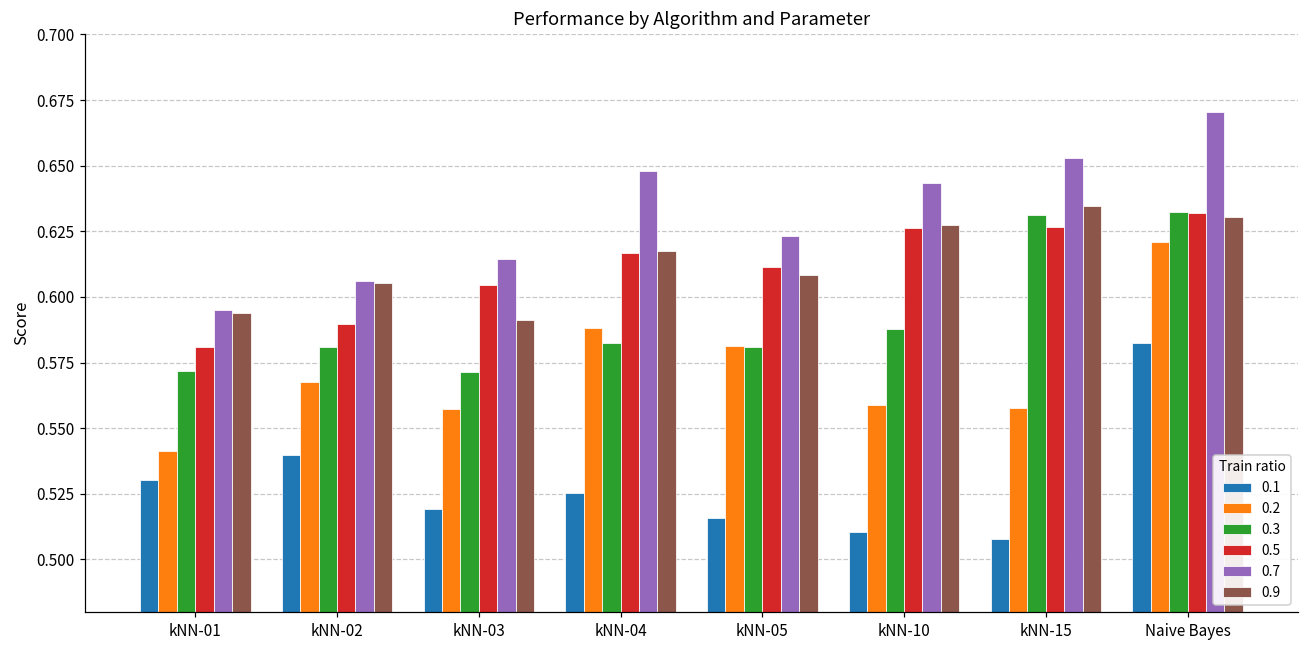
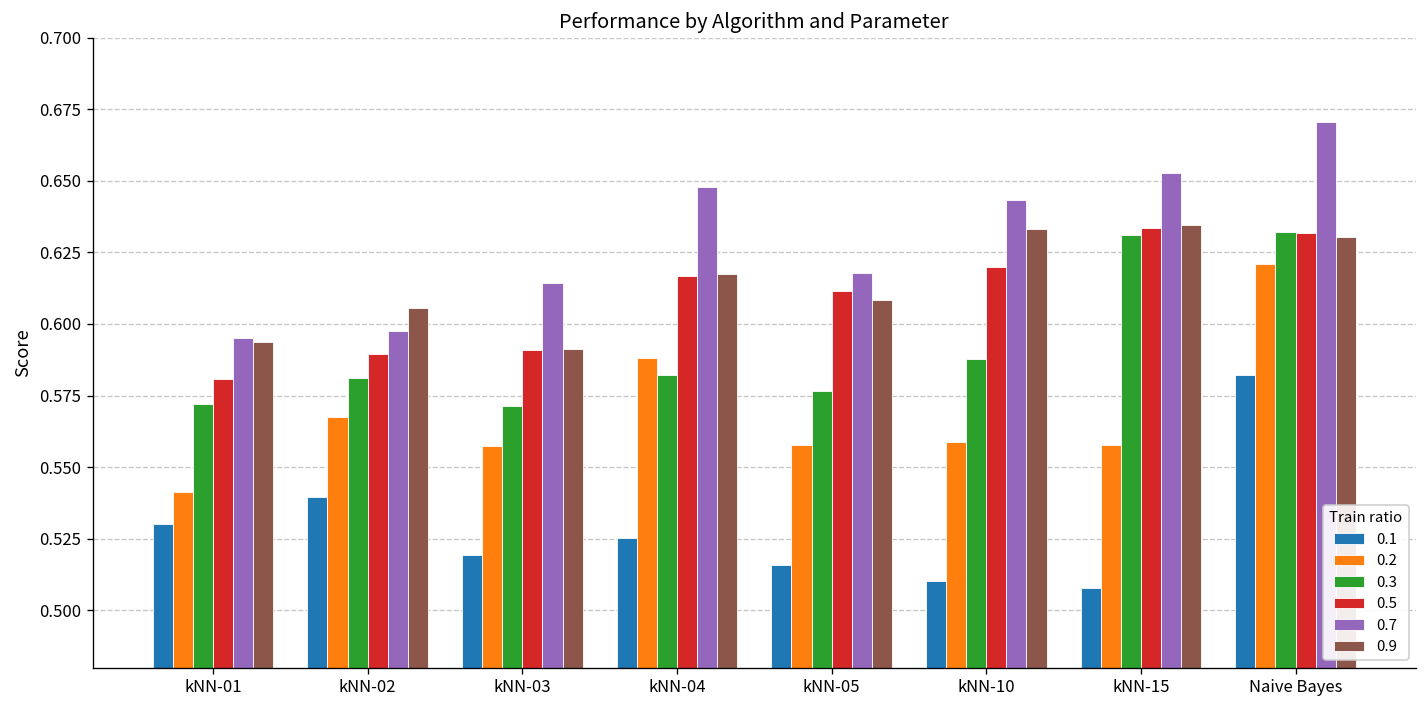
0.7, kNN-02: 0.606 -> 0.597
0.5, kNN-03: 0.604 -> 0.591
0.2, kNN-05: 0.581 -> 0.558
0.3, kNN-05: 0.581 -> 0.577
0.7, kNN-05: 0.623 -> 0.618
0.5, kNN-10: 0.626 -> 0.620
0.9, kNN-10: 0.627 -> 0.633
0.5, kNN-15: 0.627 -> 0.634
